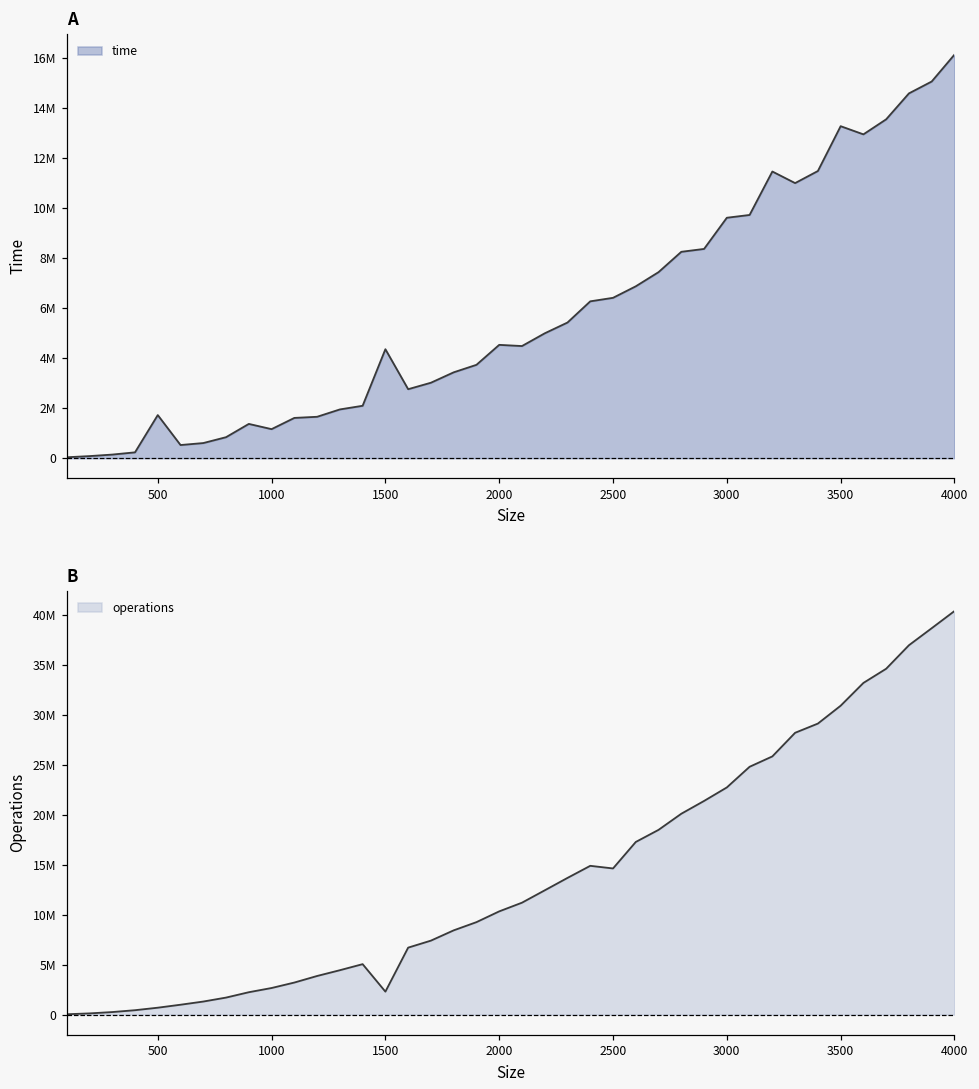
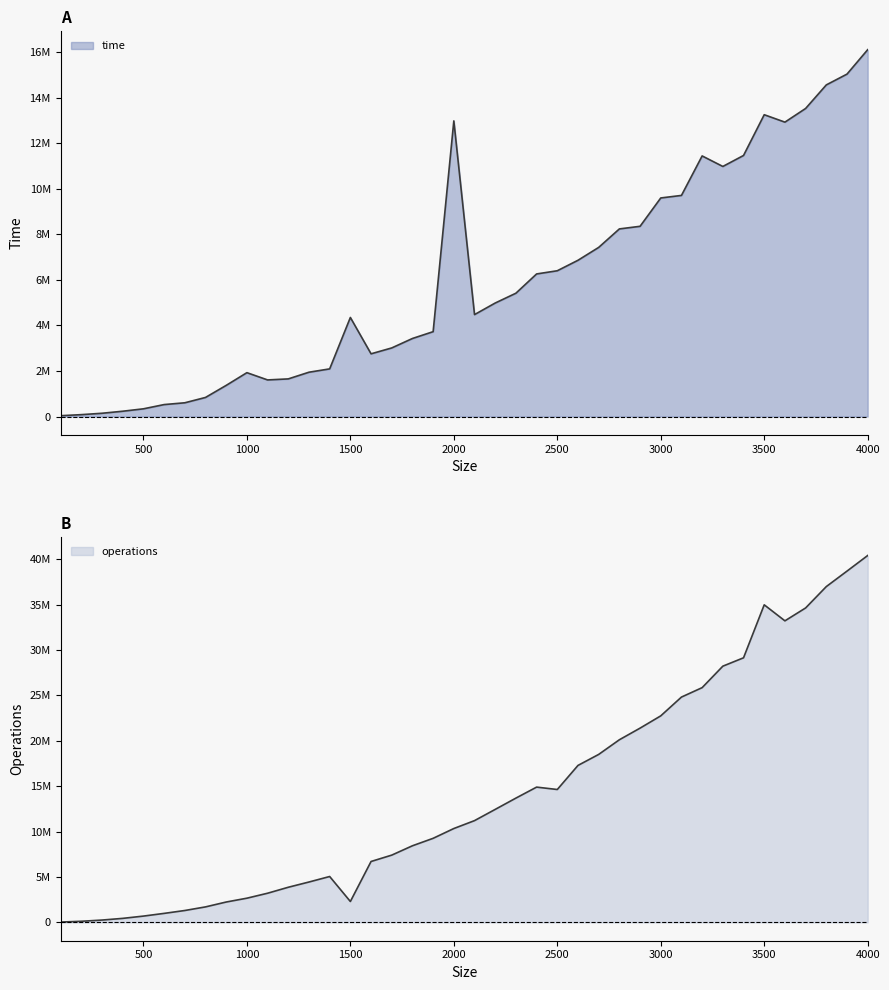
A, 500: 1700000 -> 300000
A, 1000: 1200000 -> 1900000
A, 2000: 4500000 -> 13000000
B, 3500: 31000000 -> 35000000
